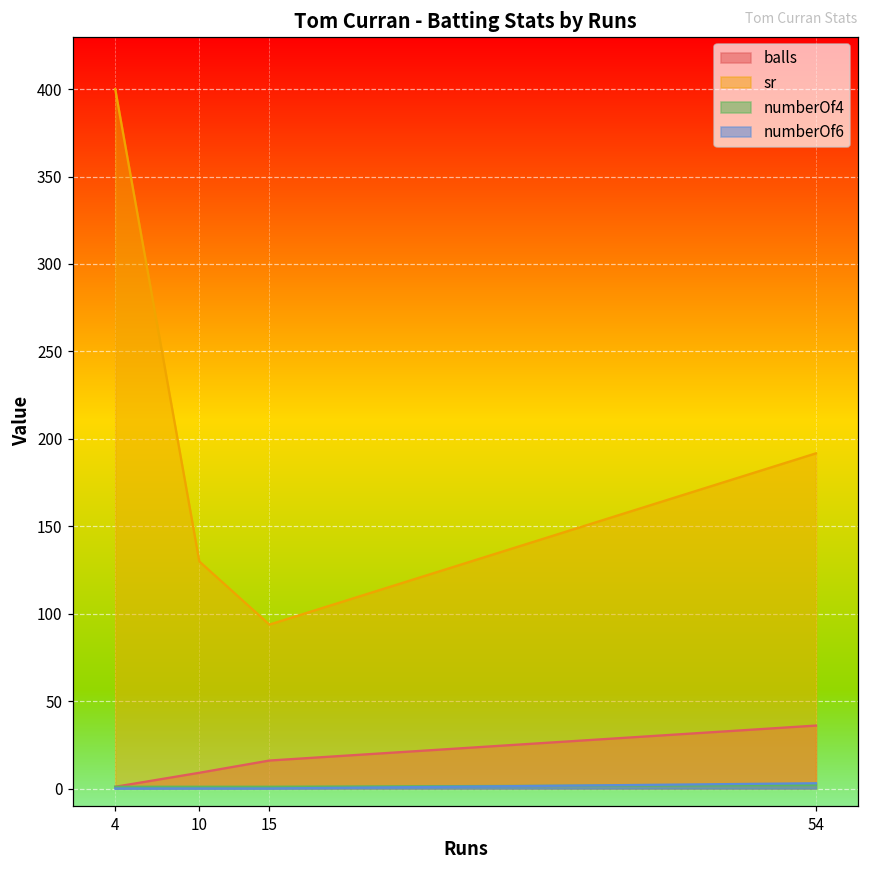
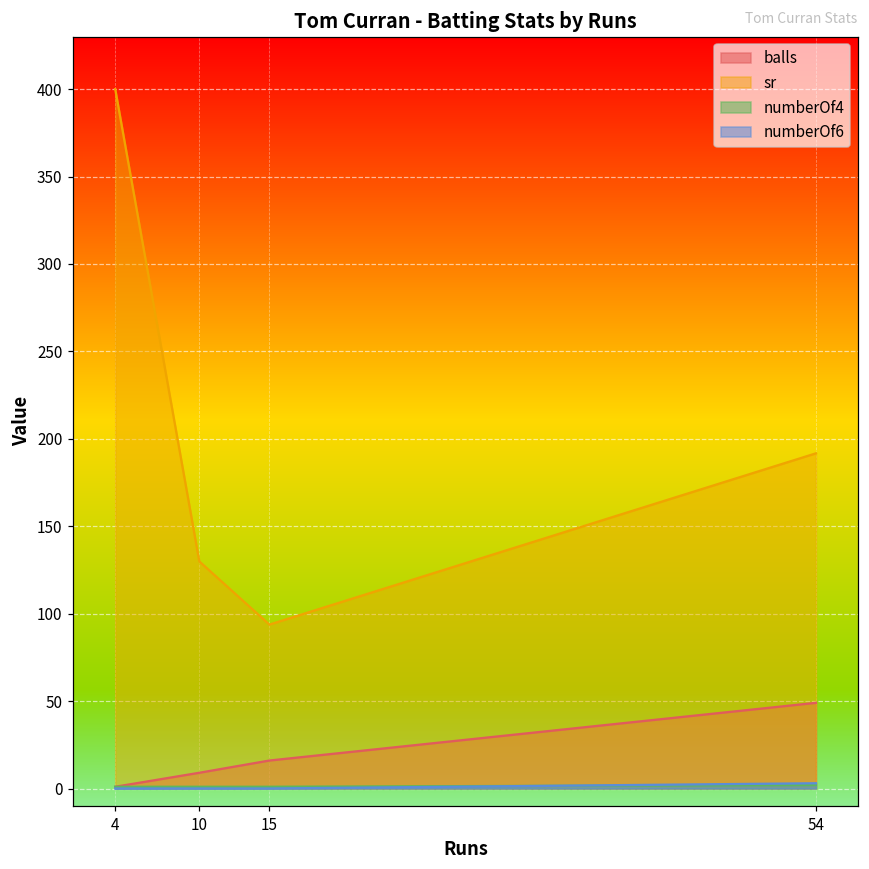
balls, 54: 36 -> 49
